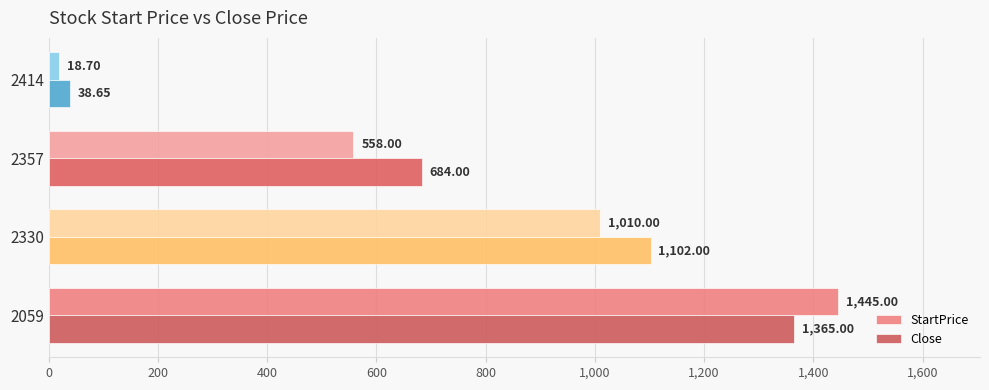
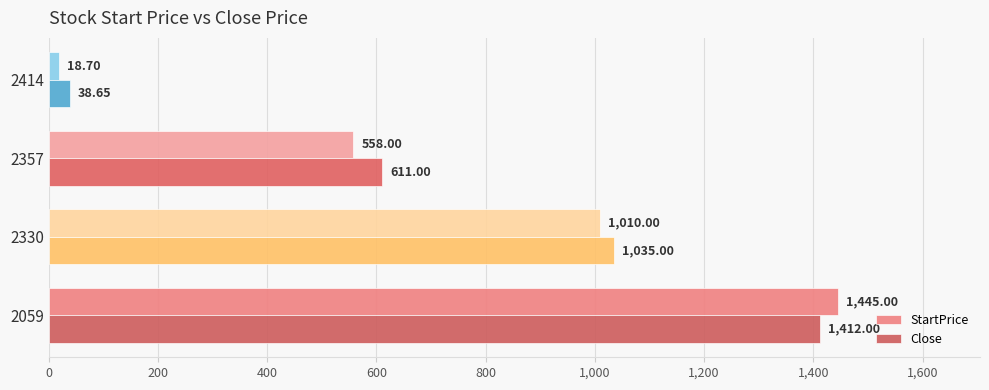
Close, 2357: 684.00 -> 611.00
Close, 2330: 1,102.00 -> 1,035.00
Close, 2059: 1,365.00 -> 1,412.00
